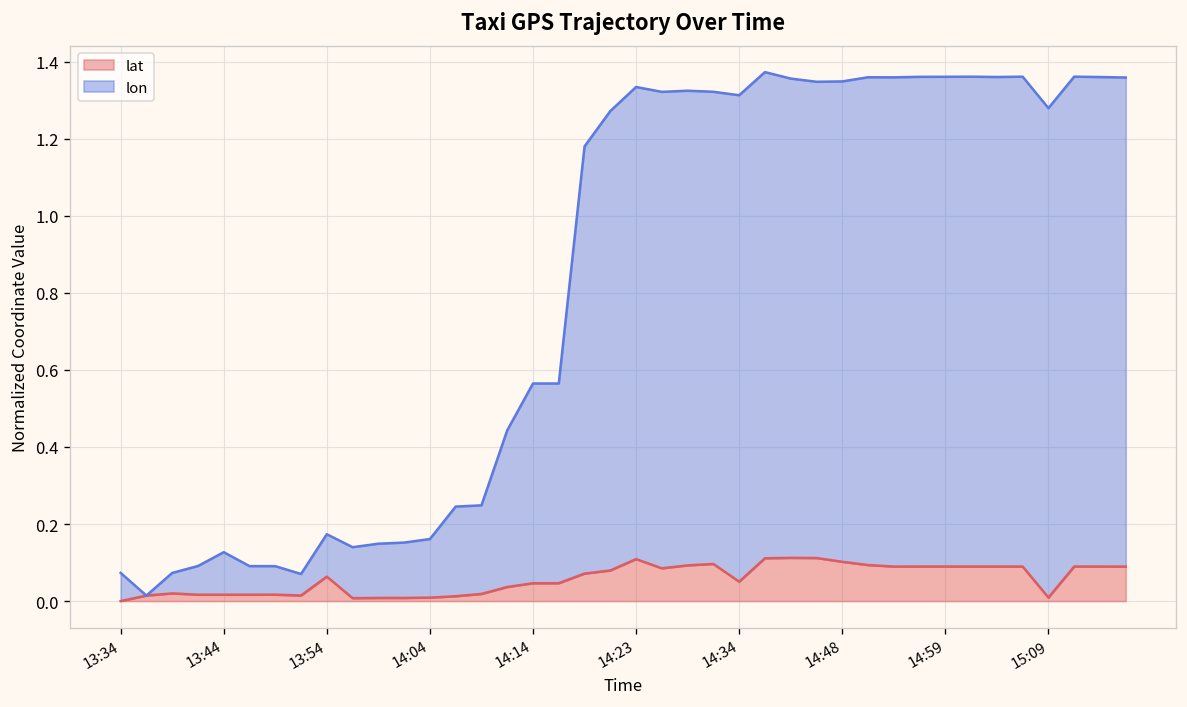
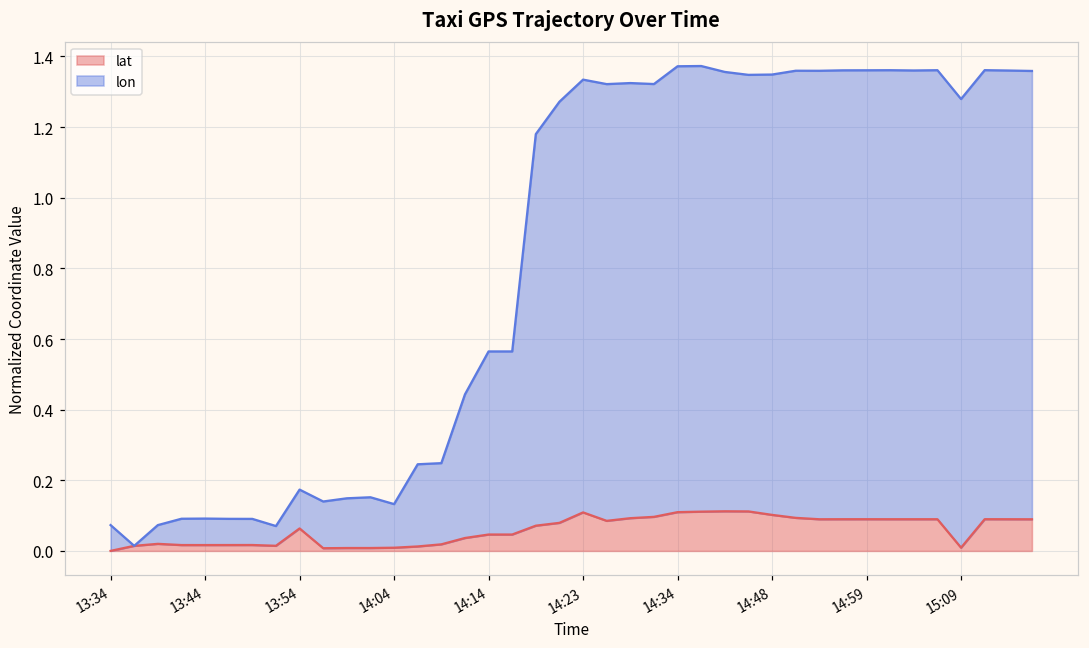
lon, 13:44: 0.11 -> 0.07
lon, 14:04: 0.15 -> 0.12
lat, 14:34: 0.05 -> 0.11
